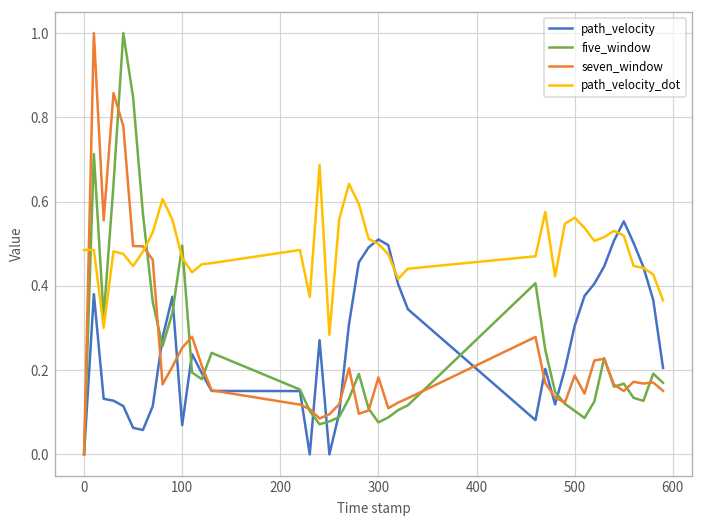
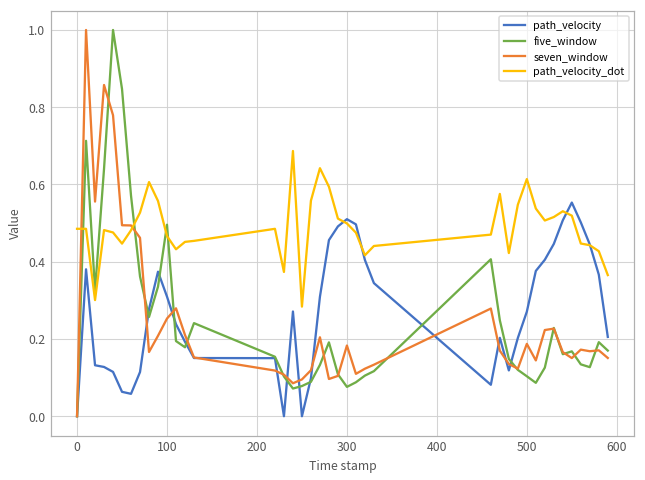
path_velocity, 100: 0.07 -> 0.31
path_velocity, 500: 0.31 -> 0.27
path_velocity_dot, 500: 0.56 -> 0.61
